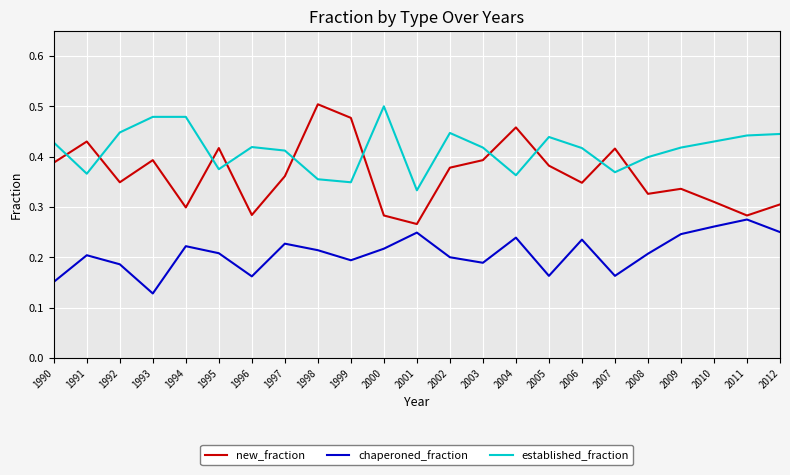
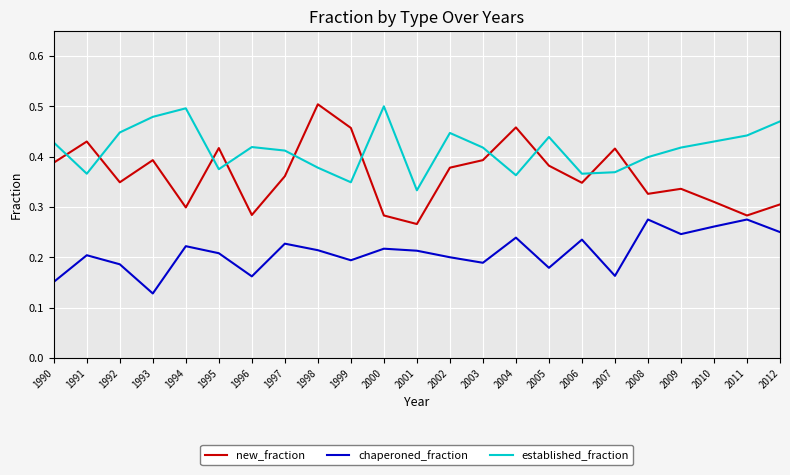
established_fraction, 1994: 0.48 -> 0.50
established_fraction, 1998: 0.36 -> 0.38
new_fraction, 1999: 0.48 -> 0.46
chaperoned_fraction, 2001: 0.25 -> 0.21
chaperoned_fraction, 2005: 0.16 -> 0.18
established_fraction, 2006: 0.42 -> 0.37
chaperoned_fraction, 2008: 0.21 -> 0.28
established_fraction, 2012: 0.45 -> 0.47
